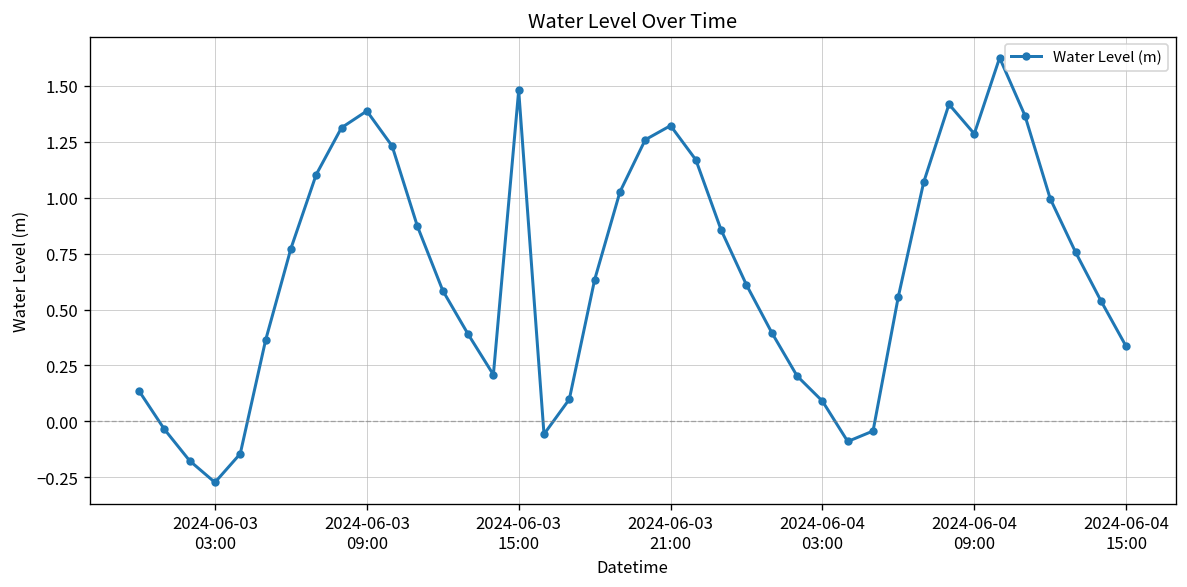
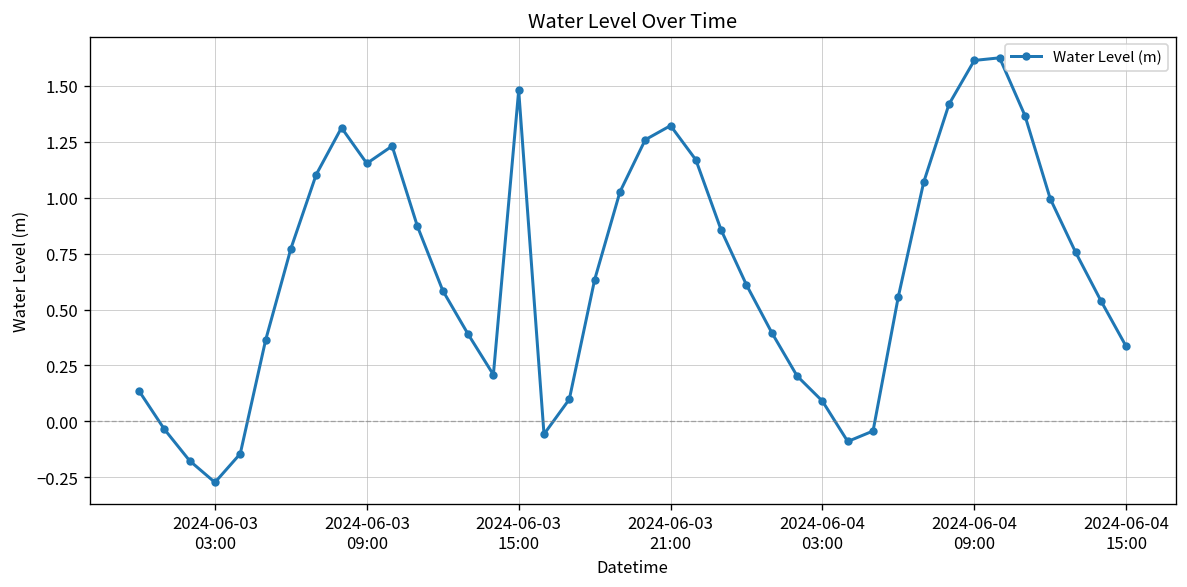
2024-06-03 09:00: 1.39 -> 1.15
2024-06-04 09:00: 1.29 -> 1.61
